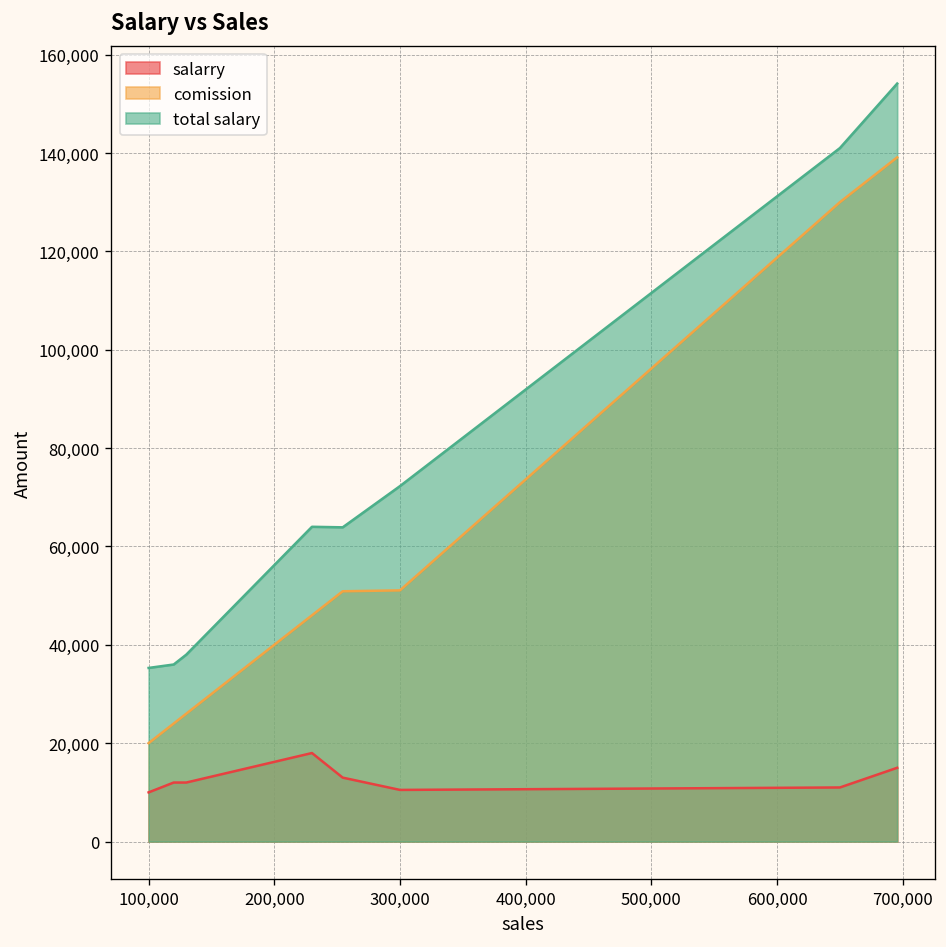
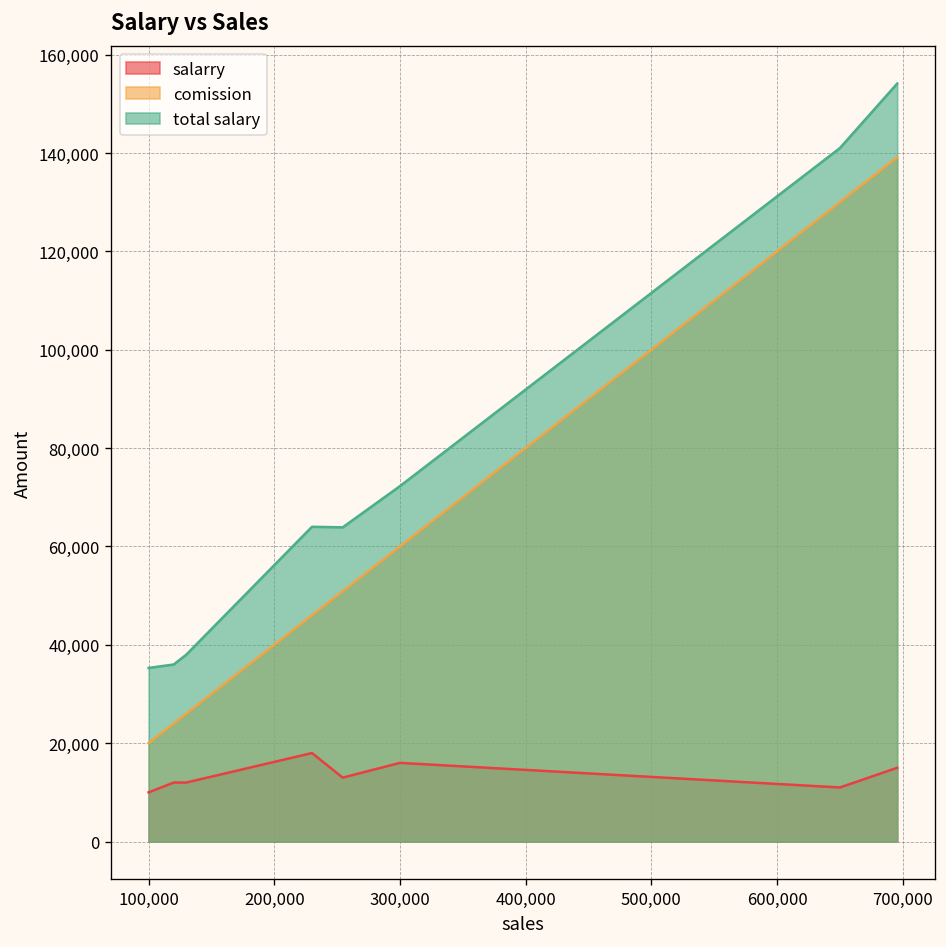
salarry, 300,000: 11,000 -> 16,000
comission, 300,000: 51,000 -> 60,000
